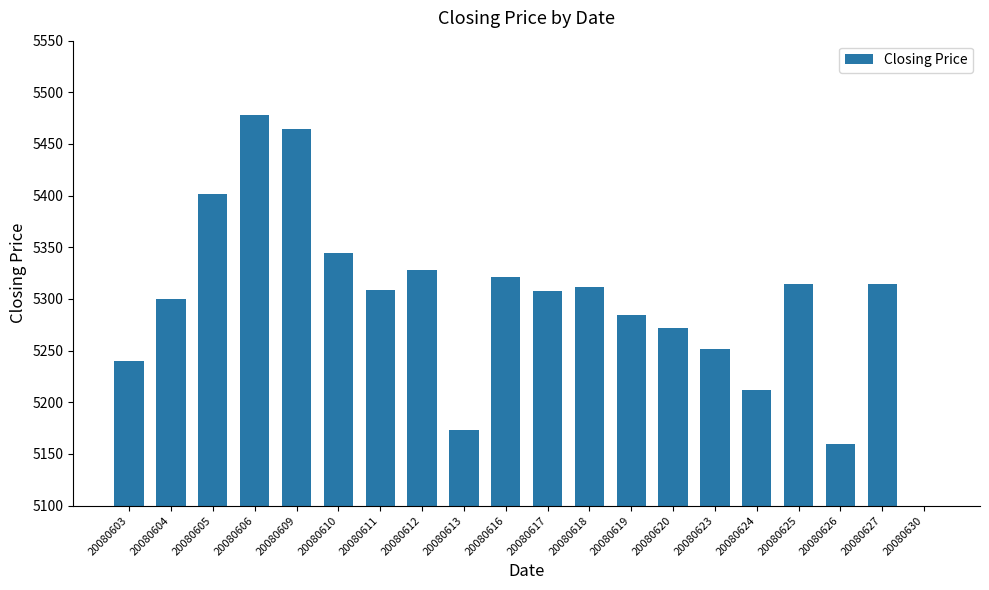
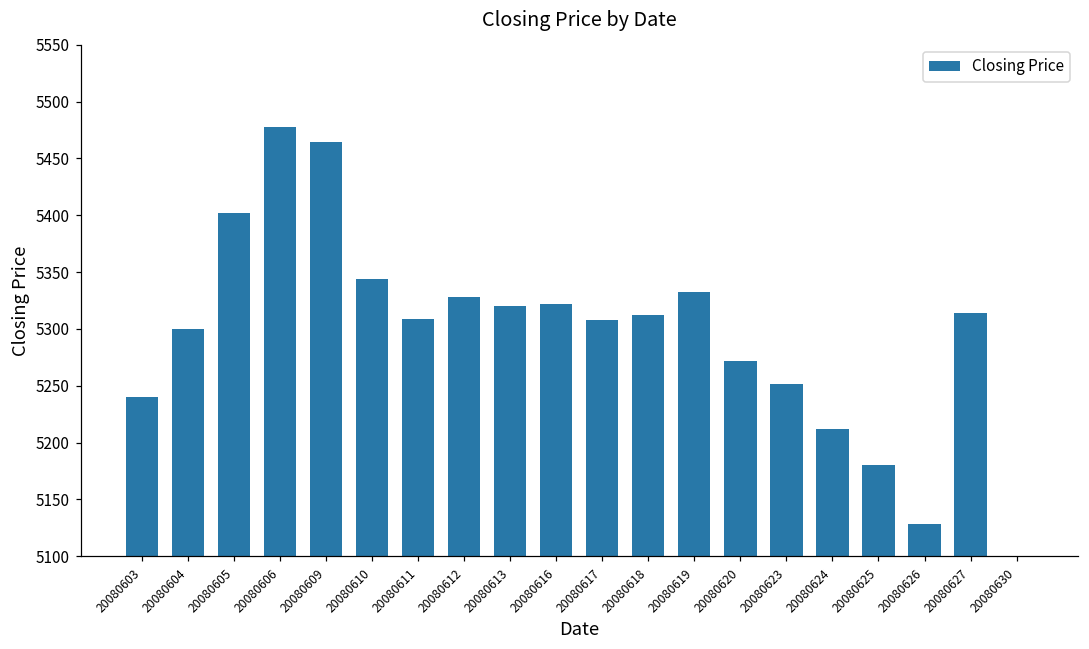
20080613: 5173 -> 5320
20080619: 5284 -> 5333
20080625: 5314 -> 5181
20080626: 5160 -> 5128
